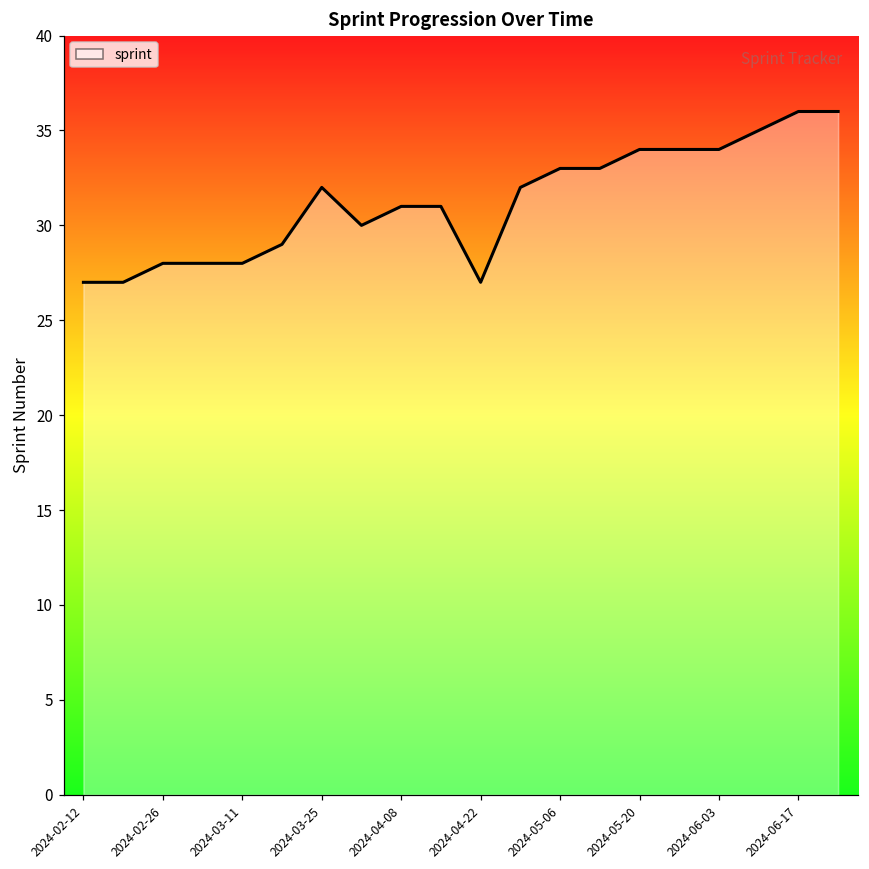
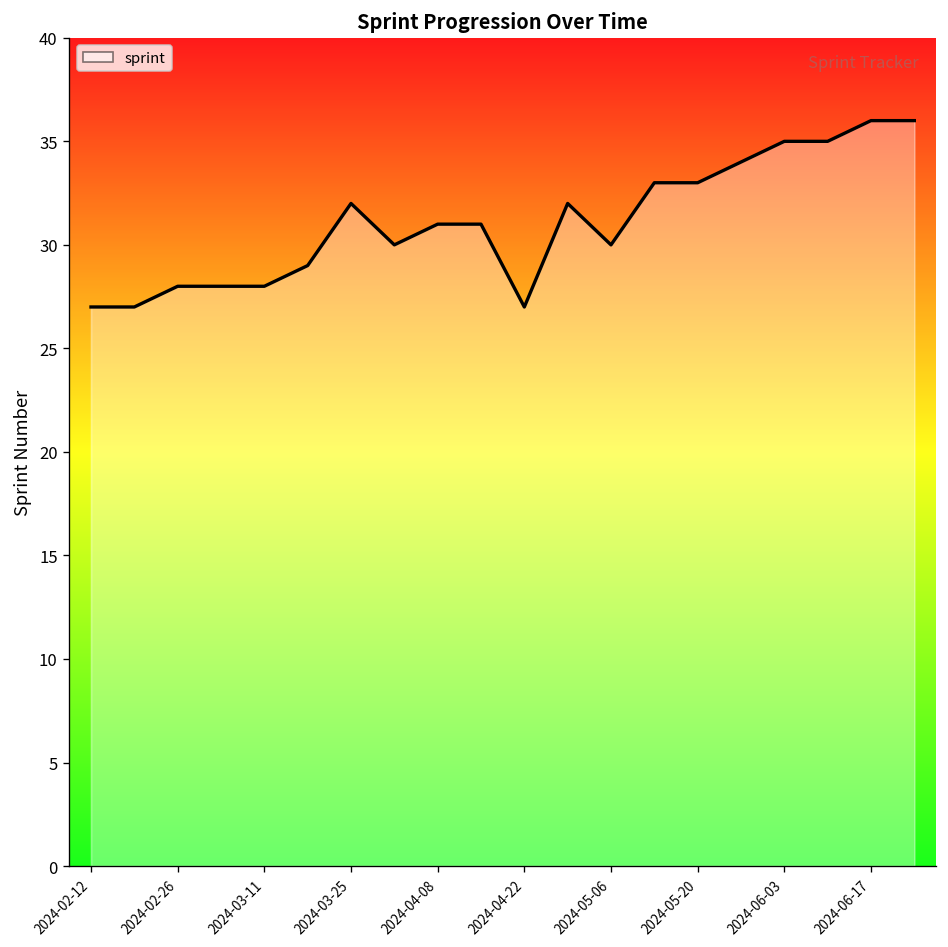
2024-05-06: 33 -> 30
2024-05-20: 34 -> 33
2024-06-03: 34 -> 35
